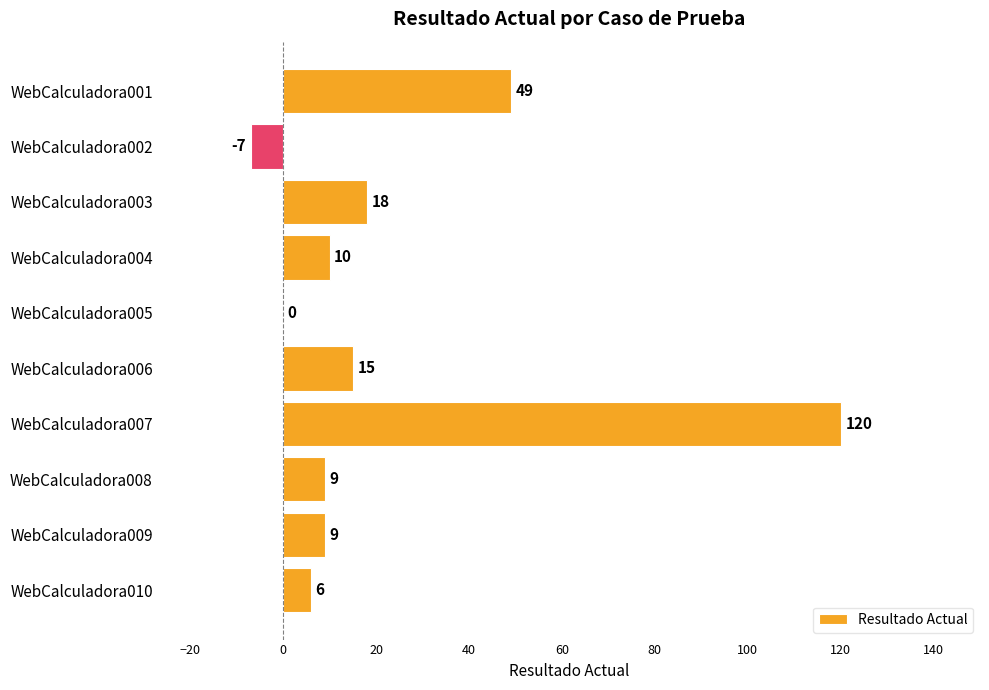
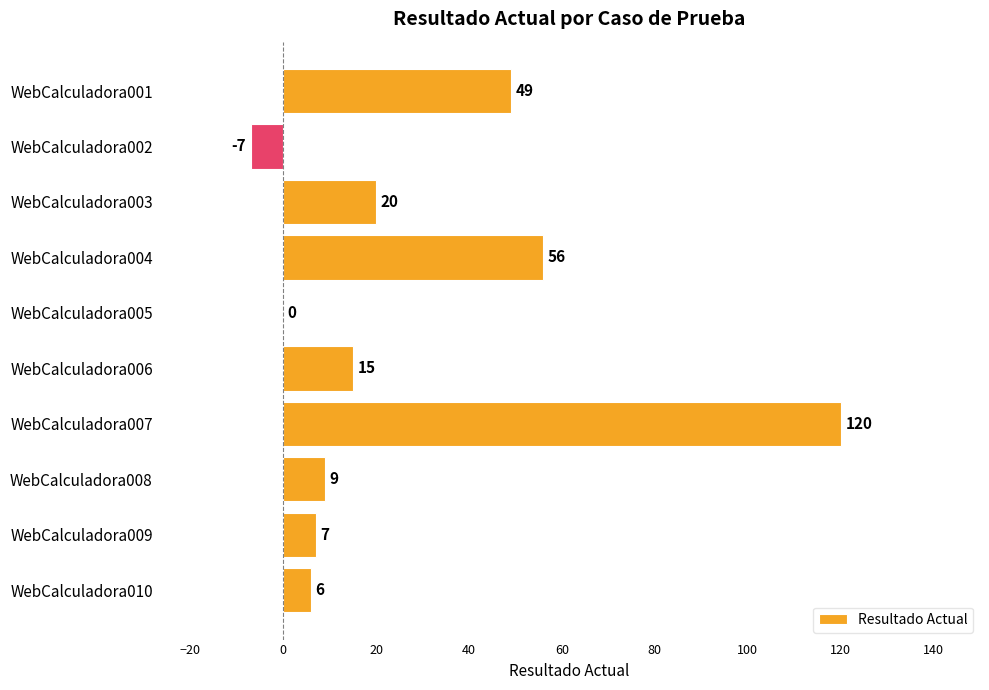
WebCalculadora003: 18 -> 20
WebCalculadora004: 10 -> 56
WebCalculadora009: 9 -> 7
